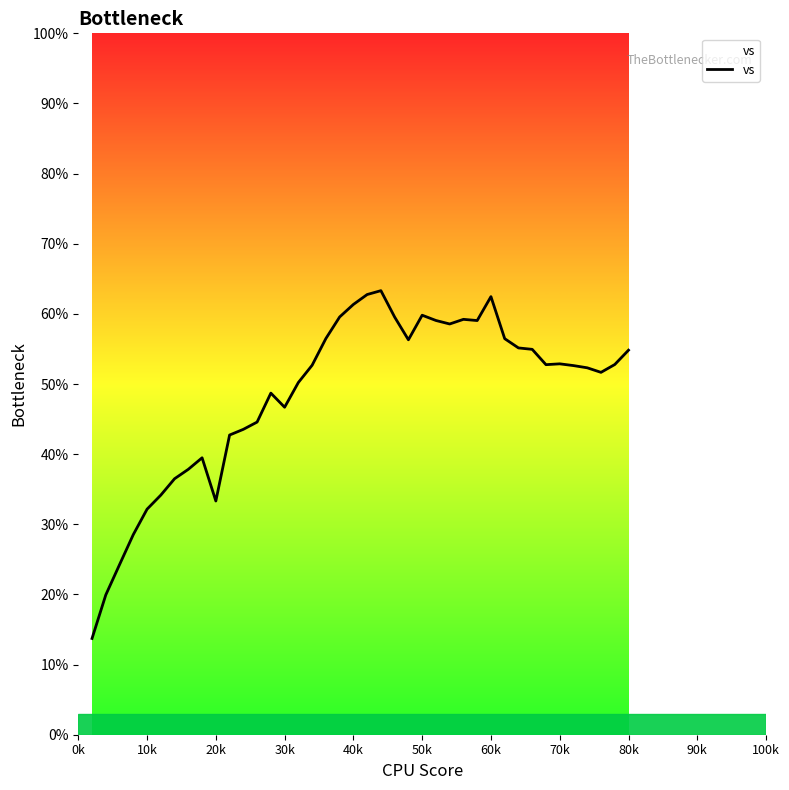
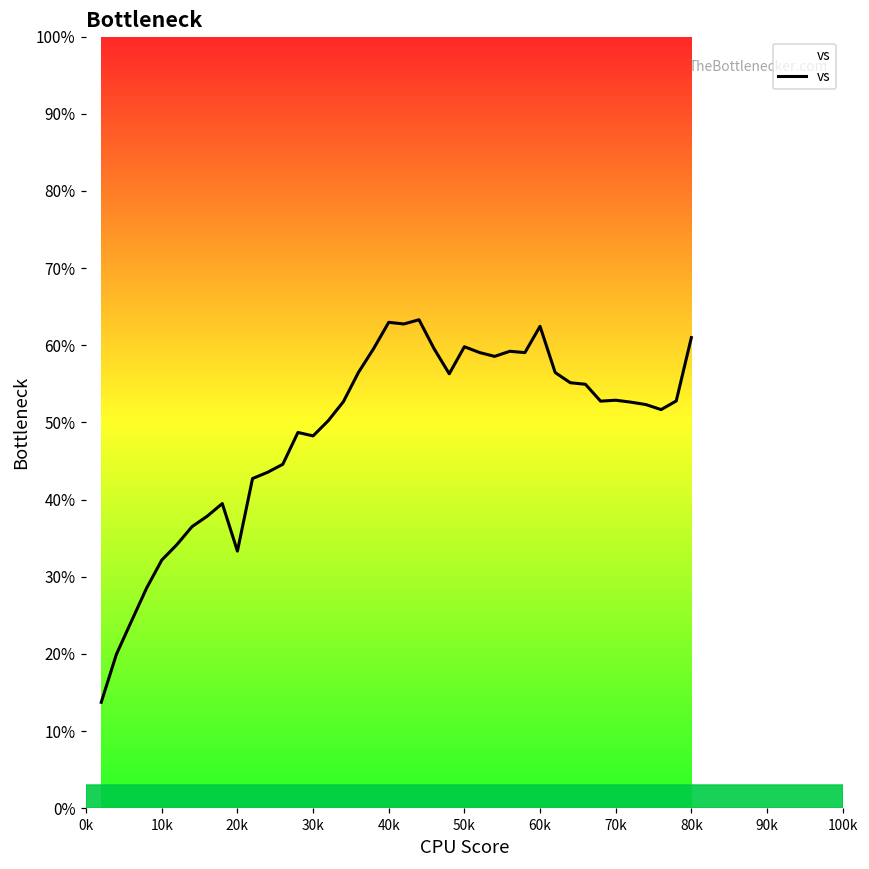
30k: 47% -> 48%
40k: 61% -> 63%
80k: 55% -> 61%
